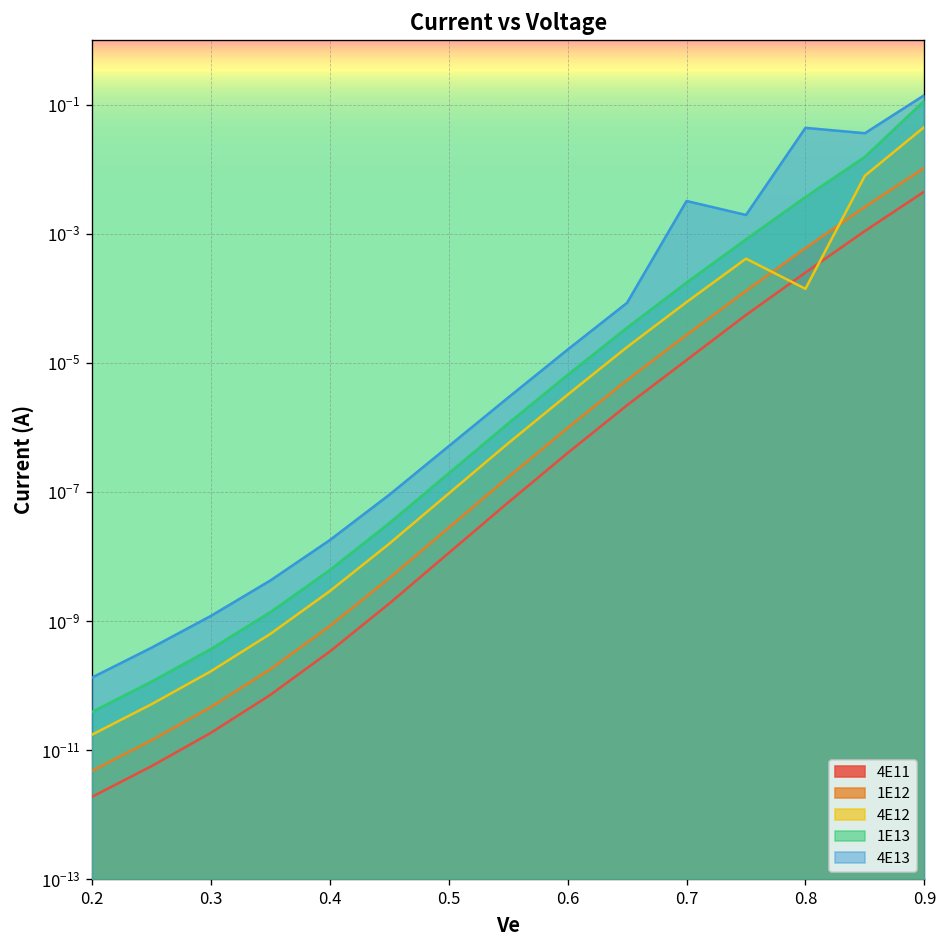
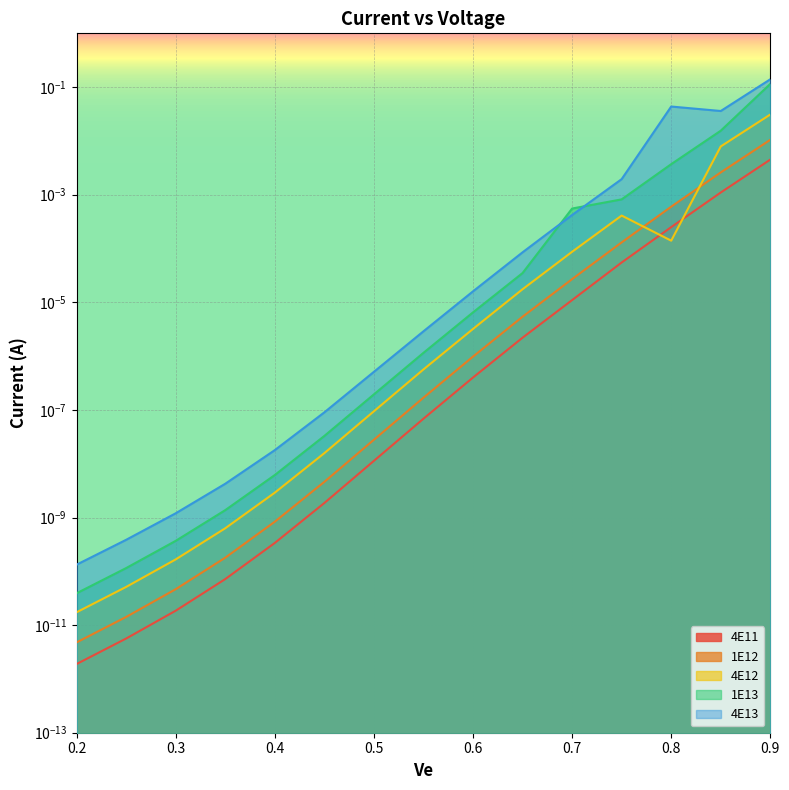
1E13, 0.7: 0.00018 -> 0.0006
4E13, 0.7: 0.003 -> 0.0004
4E12, 0.9: 0.05 -> 0.03
